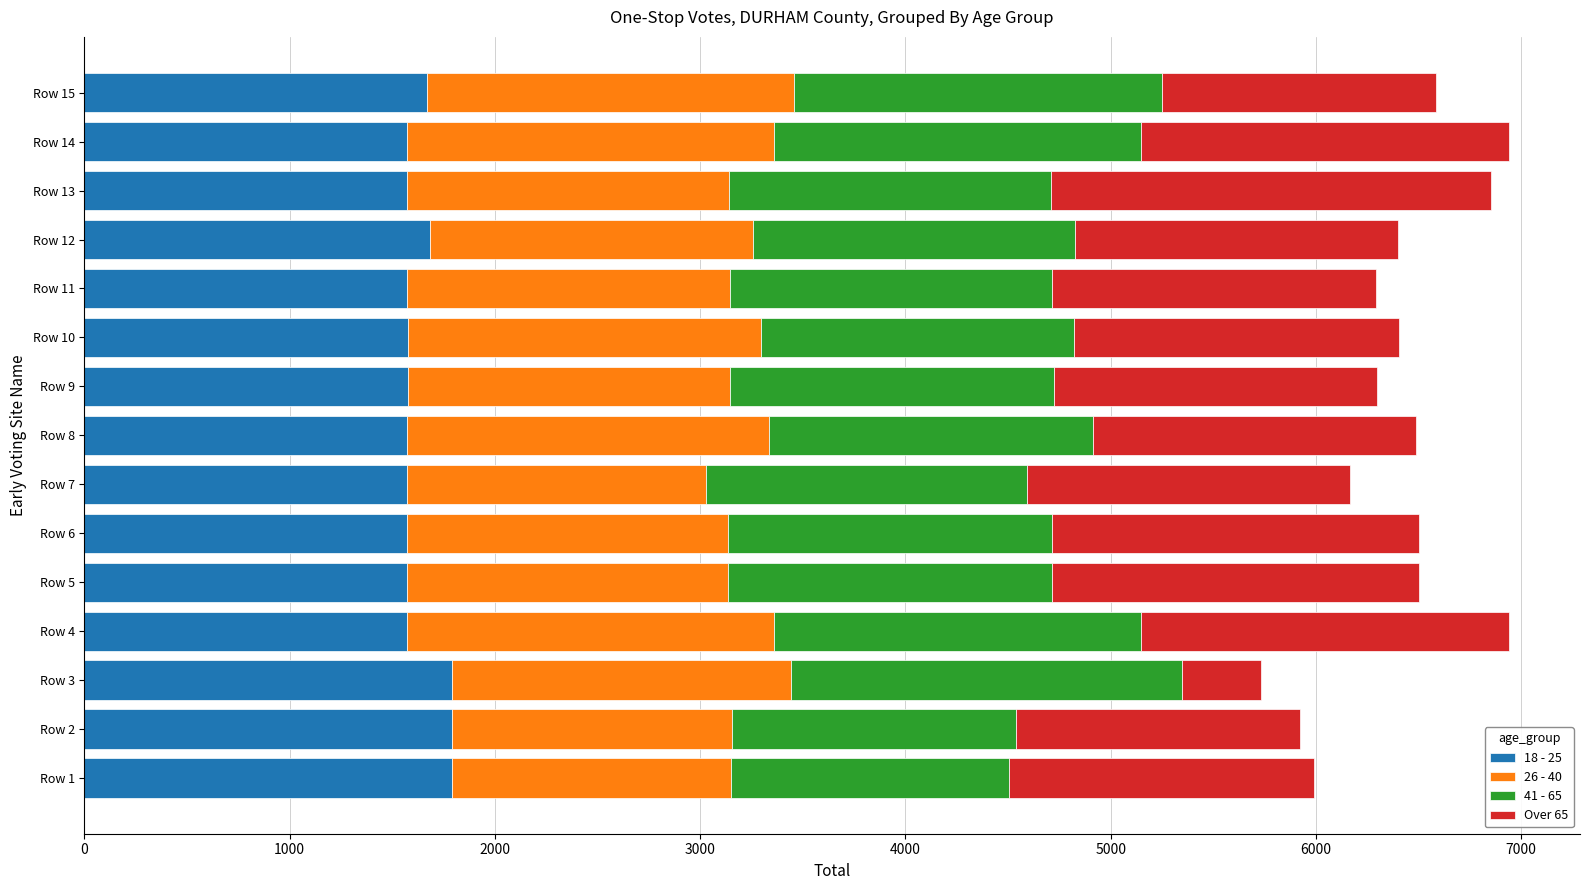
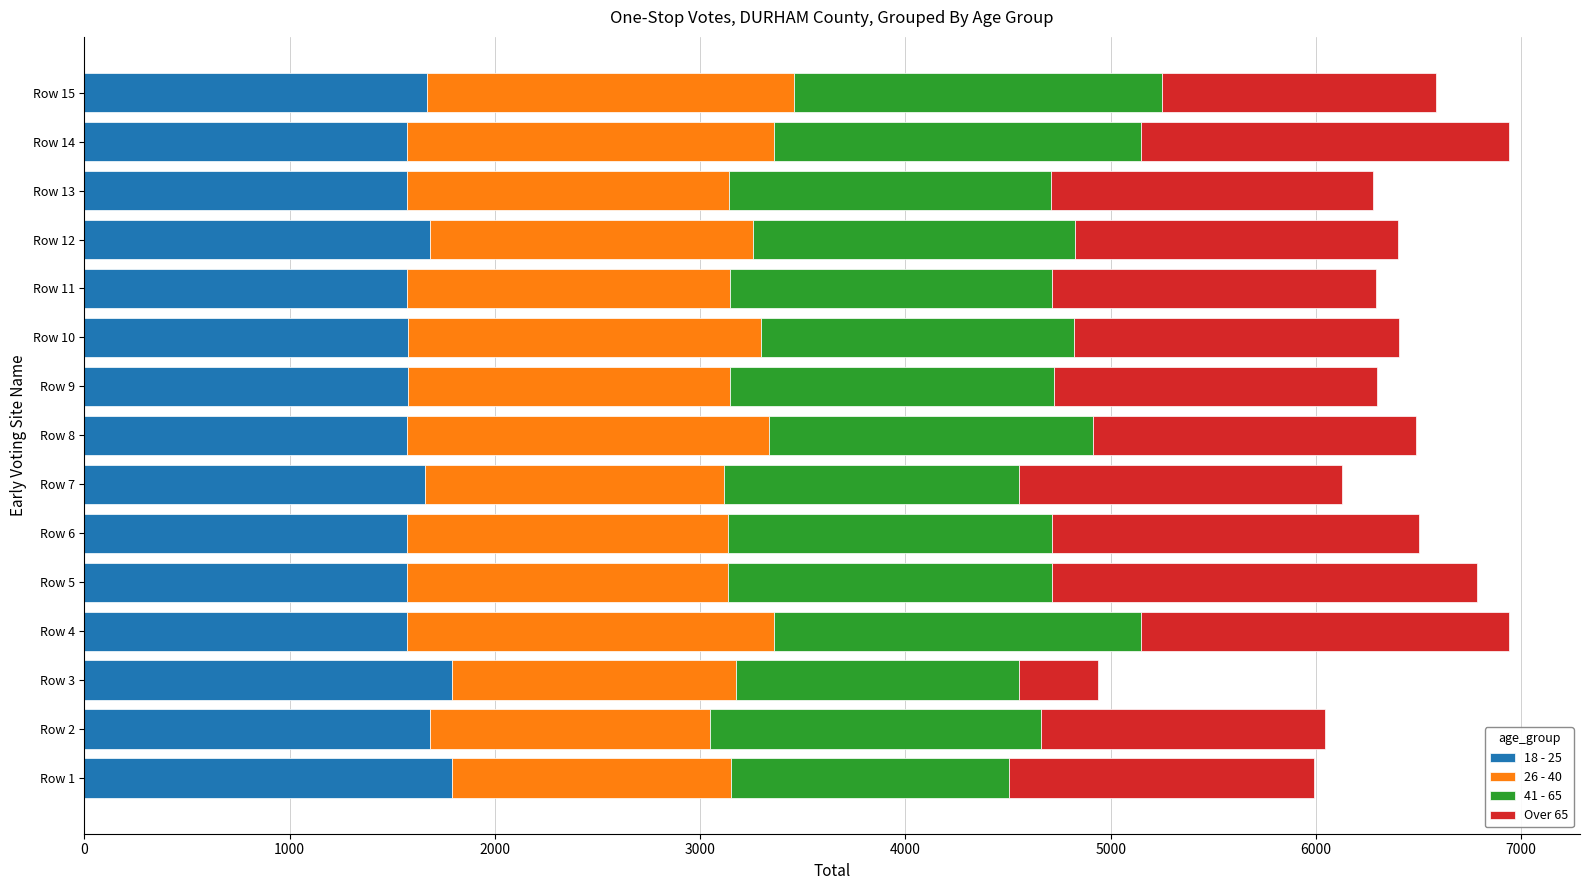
Over 65, Row 13: 2140 -> 1570
18 - 25, Row 7: 1570 -> 1660
41 - 65, Row 7: 1570 -> 1440
Over 65, Row 5: 1790 -> 2080
26 - 40, Row 3: 1650 -> 1380
41 - 65, Row 3: 1910 -> 1380
18 - 25, Row 2: 1790 -> 1680
41 - 65, Row 2: 1380 -> 1620
